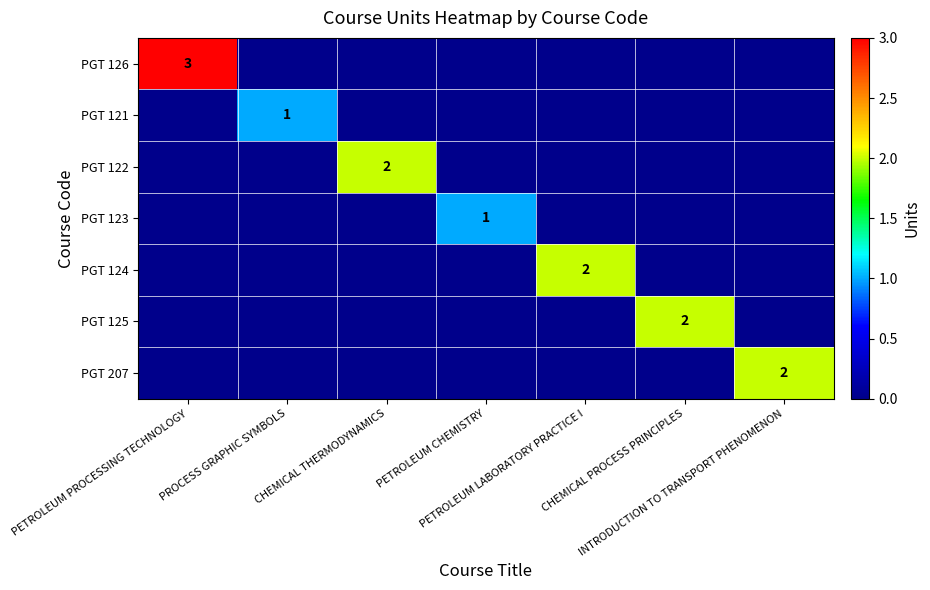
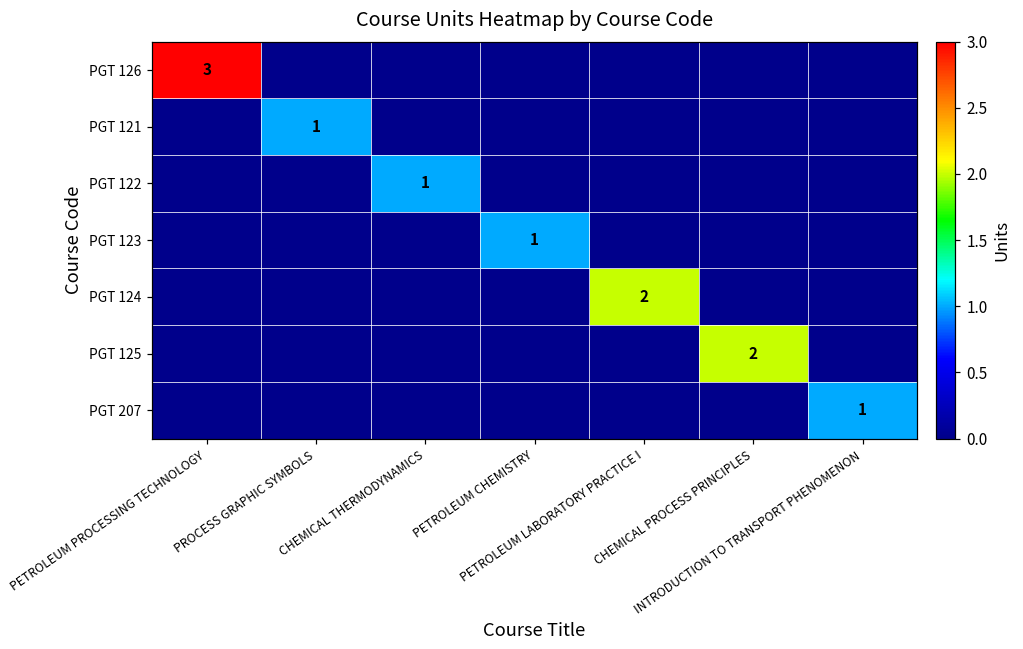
PGT 122, CHEMICAL THERMODYNAMICS: 2 -> 1
PGT 207, INTRODUCTION TO TRANSPORT PHENOMENON: 2 -> 1
